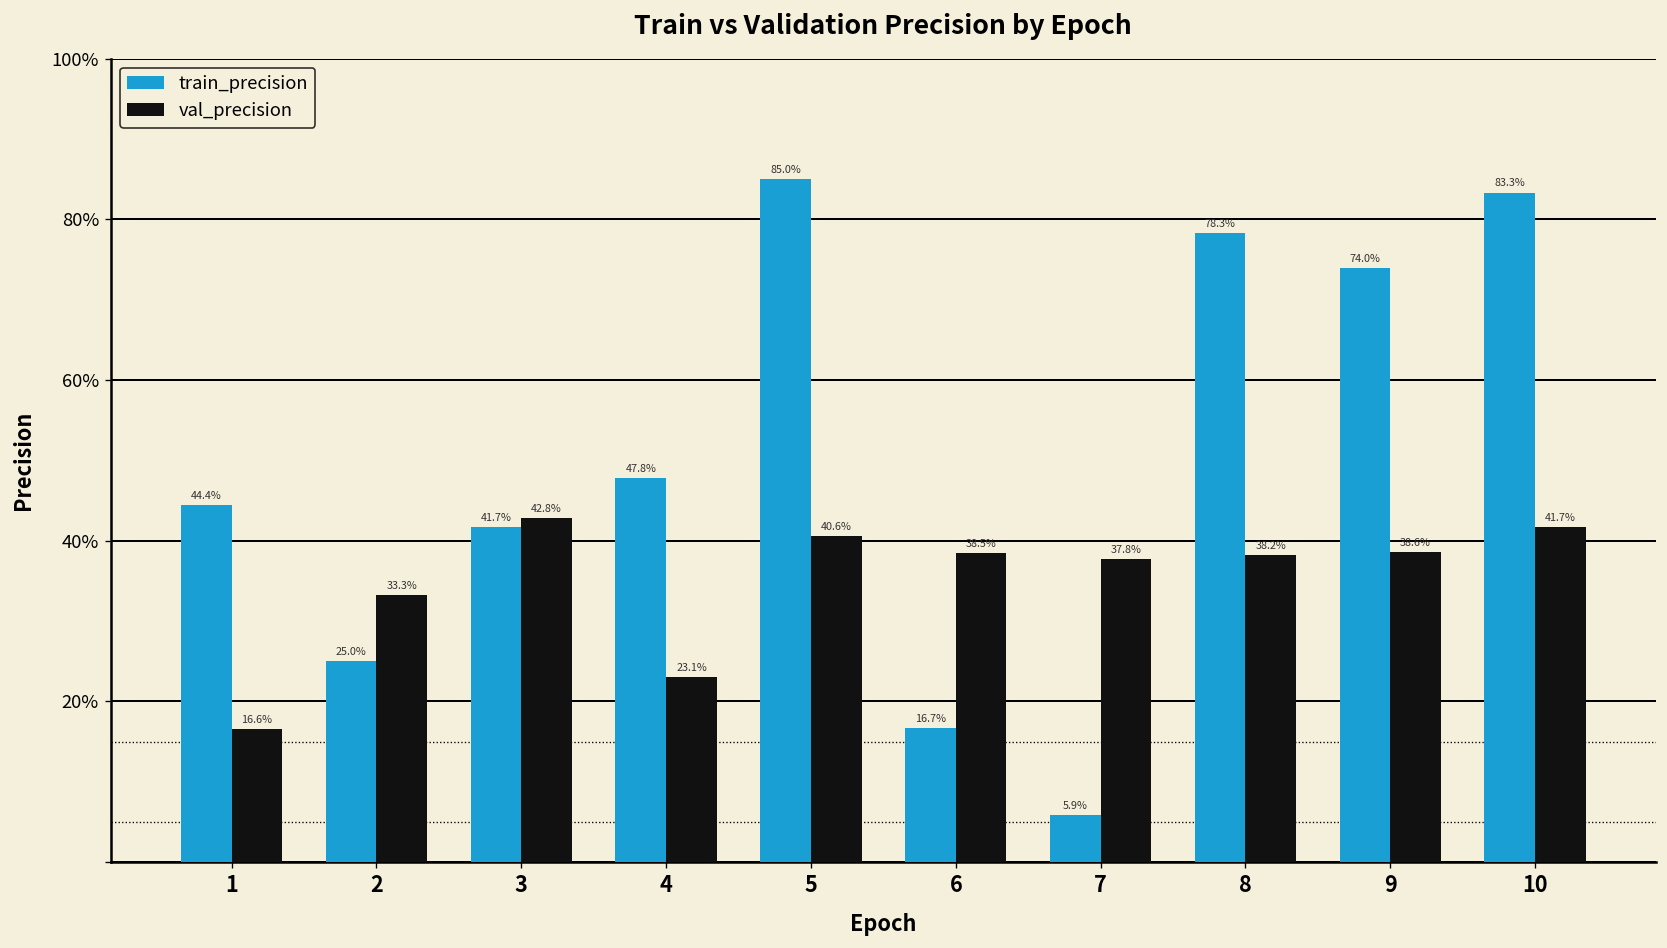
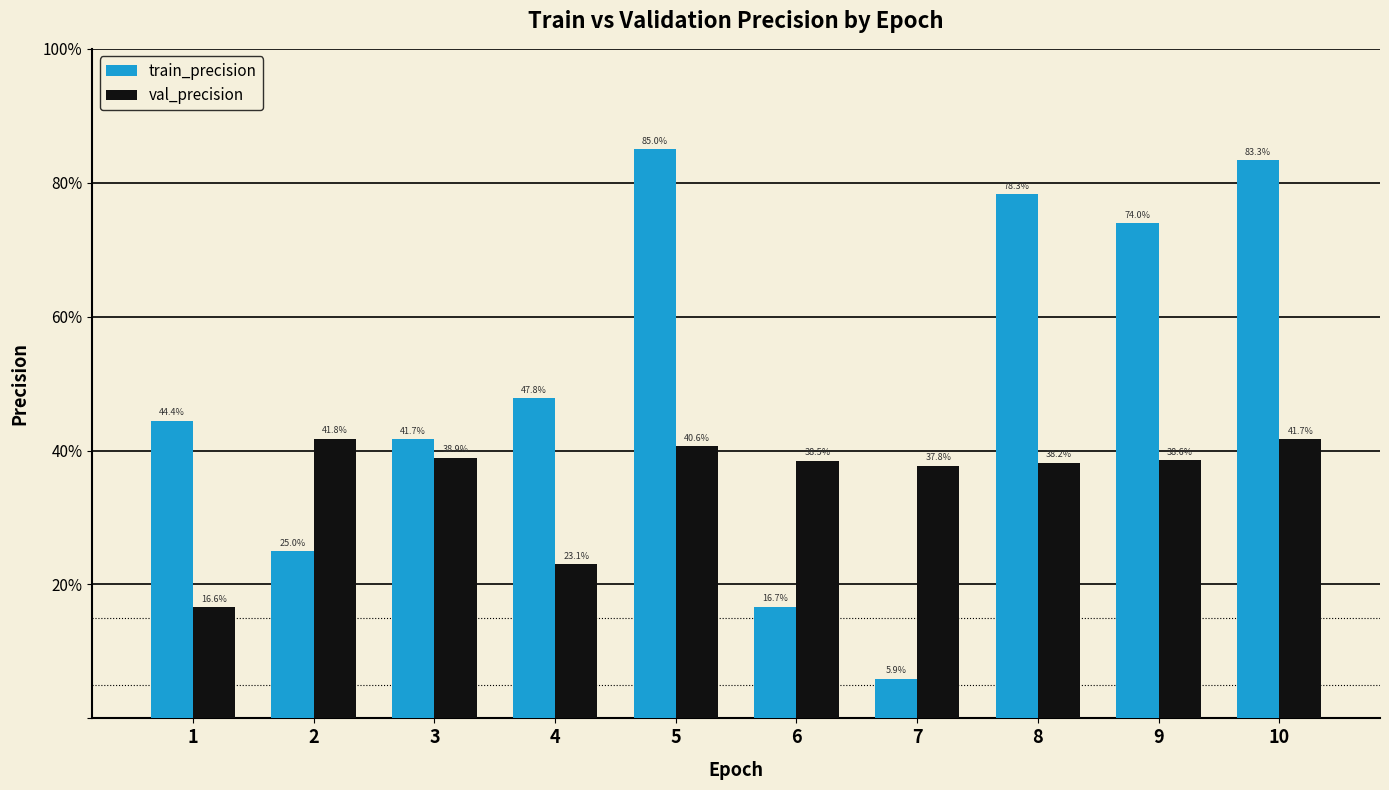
val_precision, 2: 33.3% -> 41.8%
val_precision, 3: 42.8% -> 38.9%
